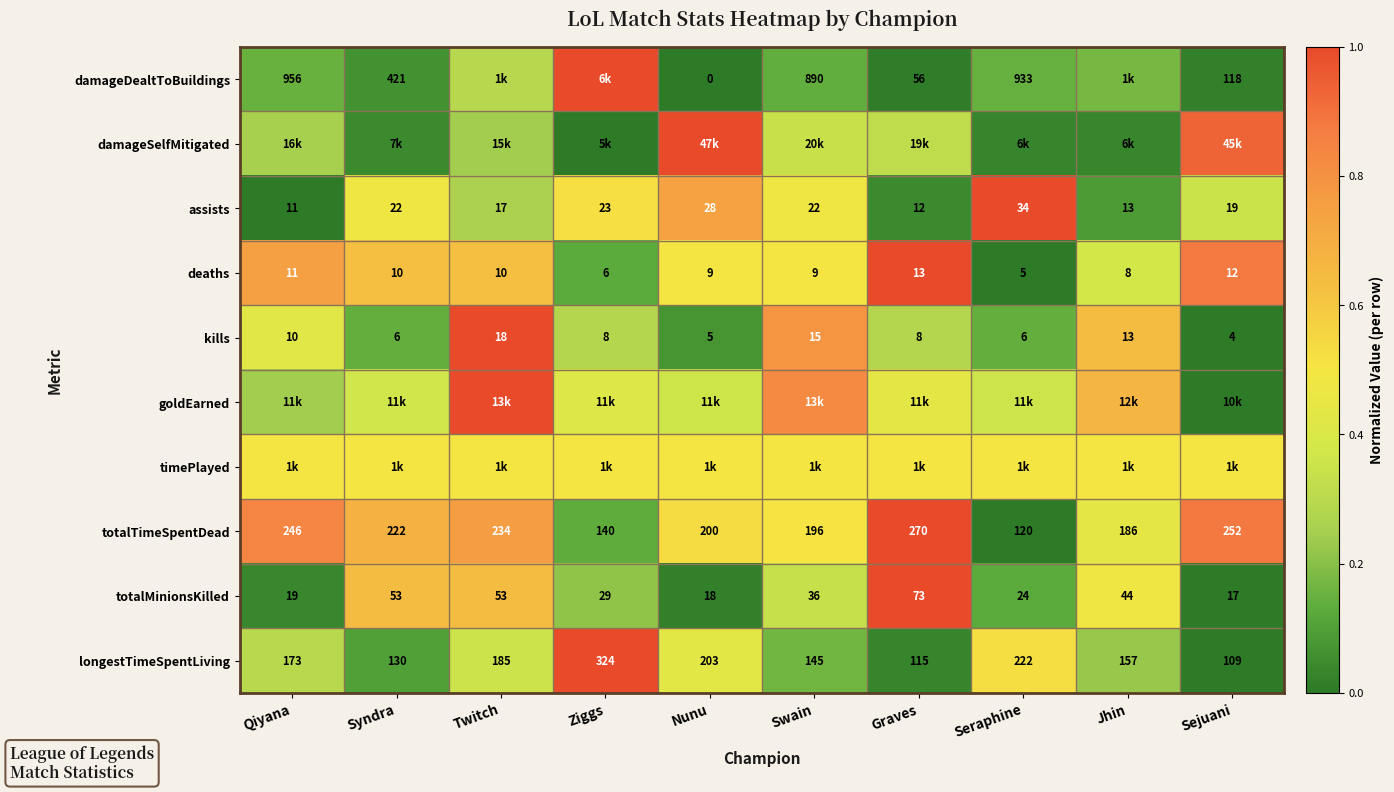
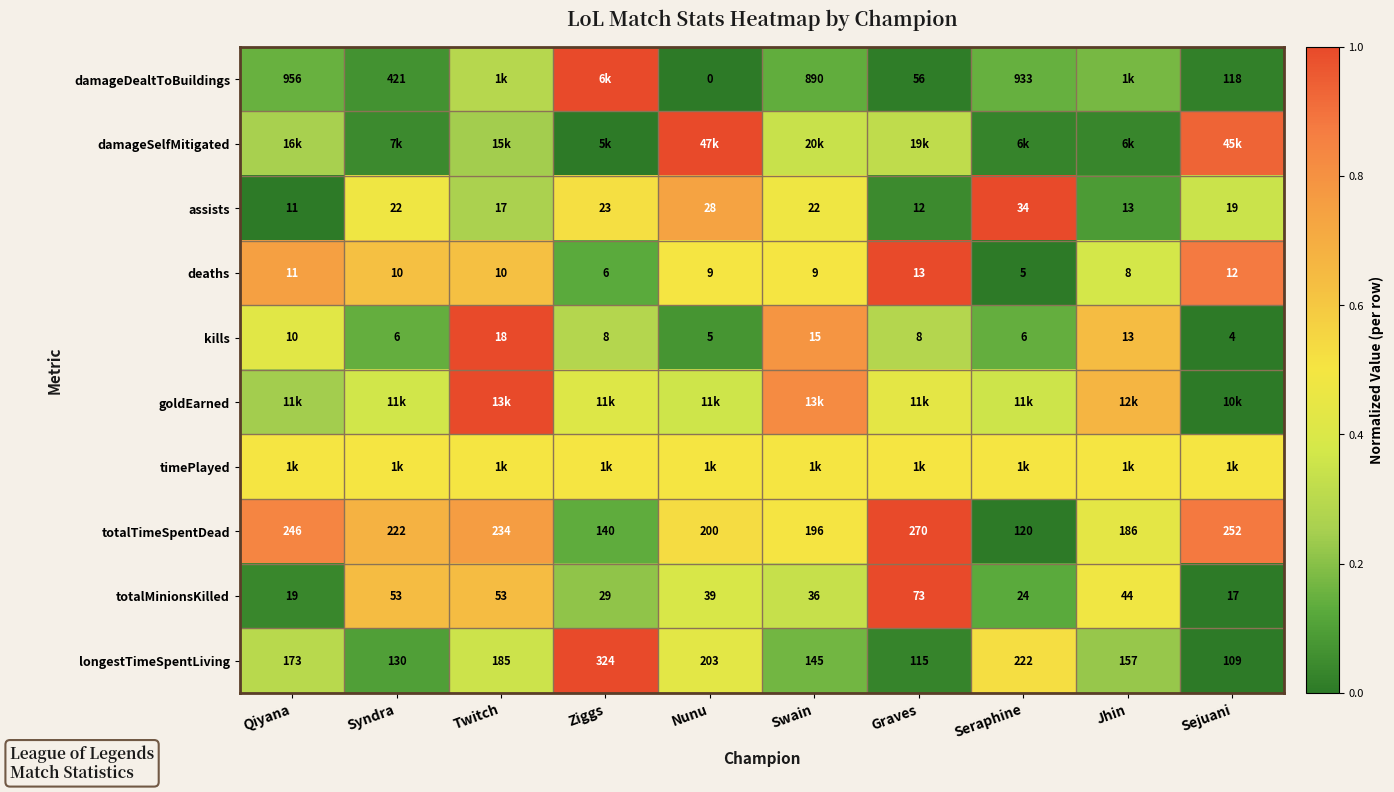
totalMinionsKilled, Nunu: 18 -> 39
